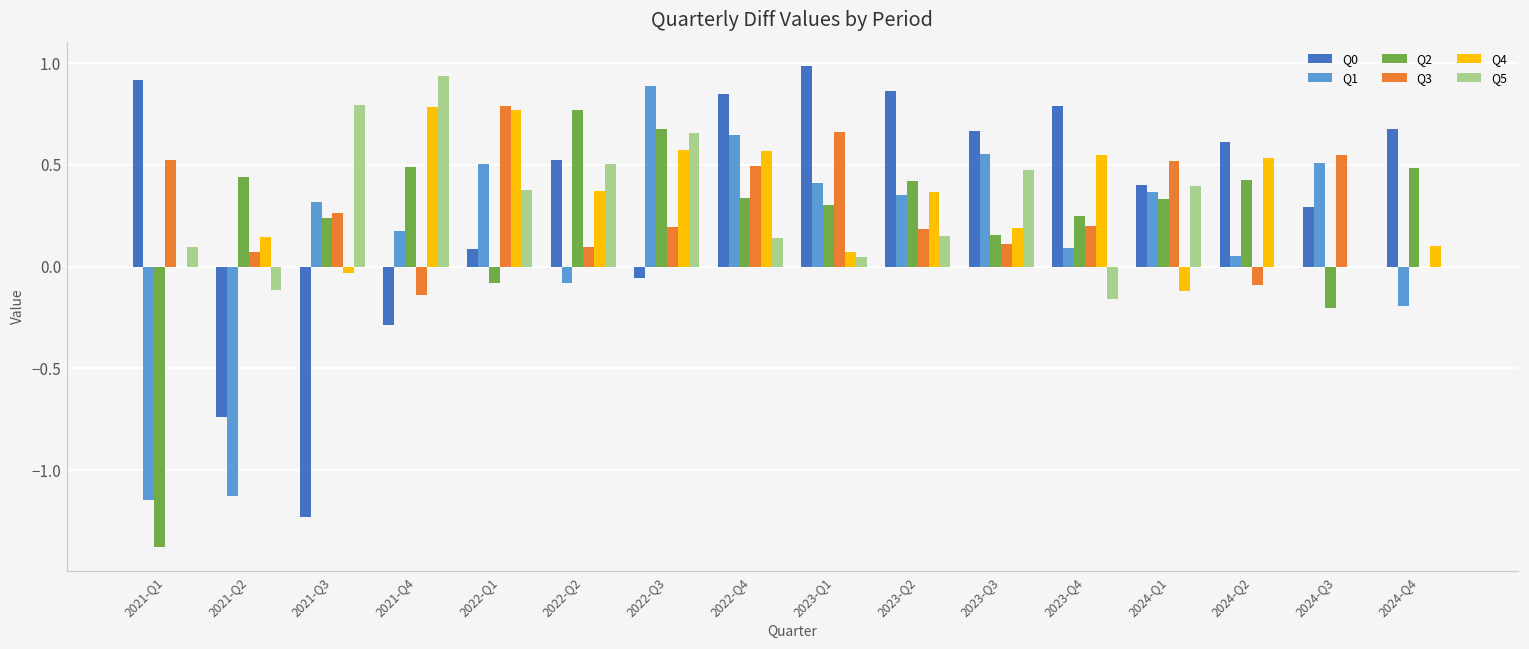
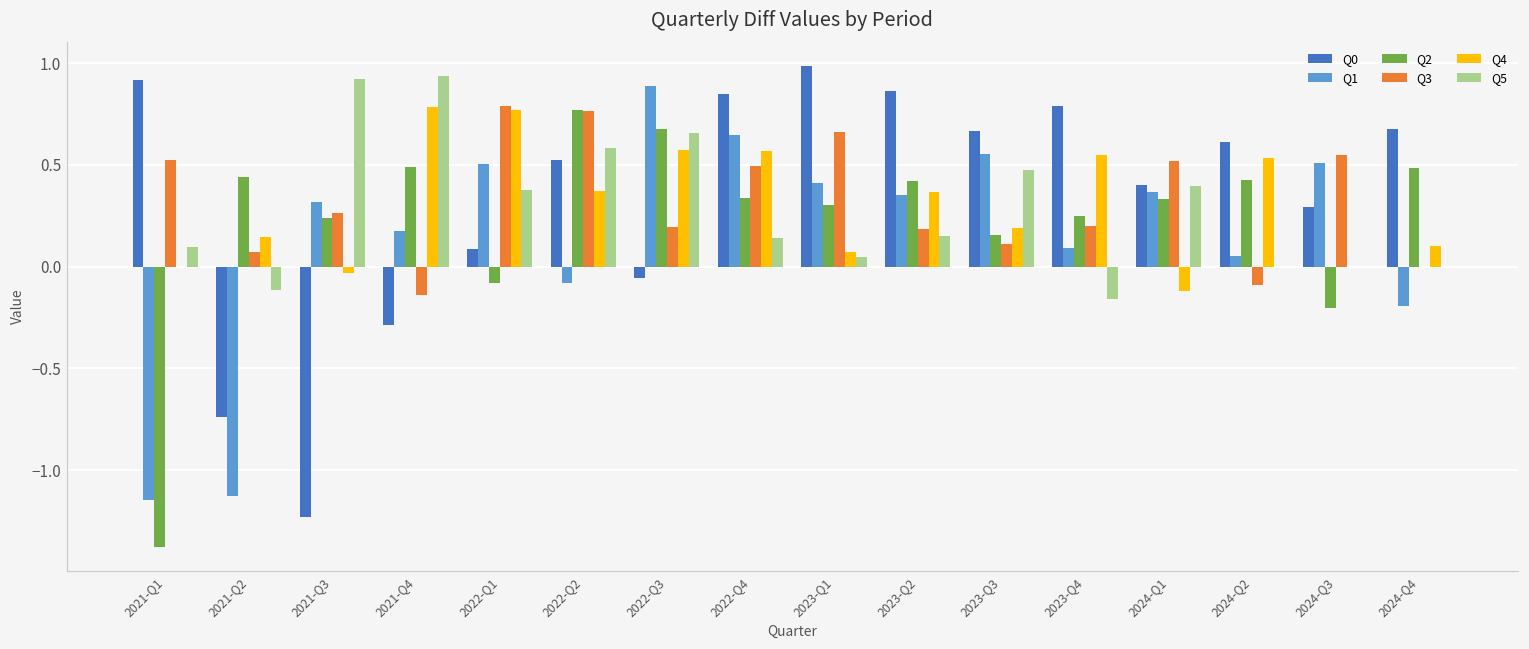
Q5, 2021-Q3: 0.80 -> 0.92
Q3, 2022-Q2: 0.10 -> 0.77
Q5, 2022-Q2: 0.51 -> 0.58
